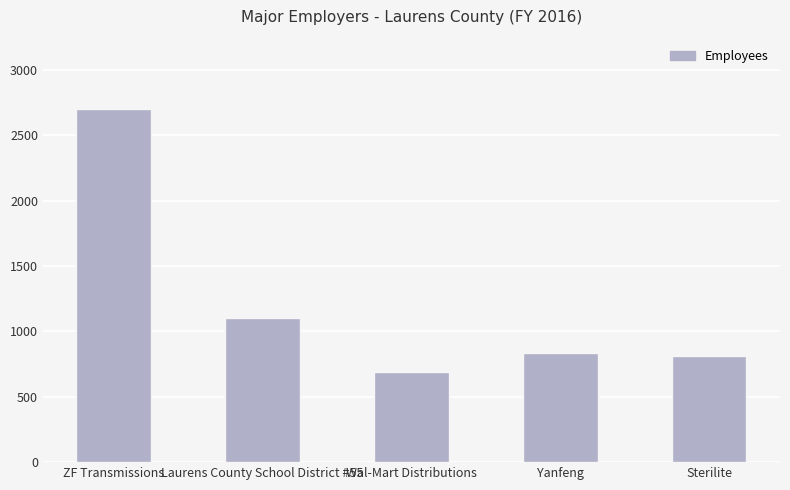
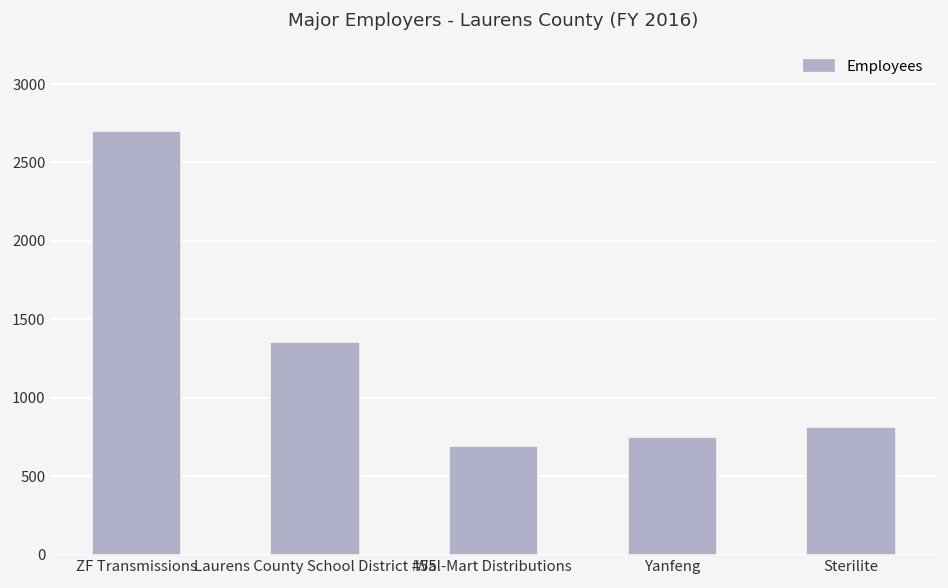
Laurens County School District #55: 1100 -> 1360
Yanfeng: 840 -> 750
